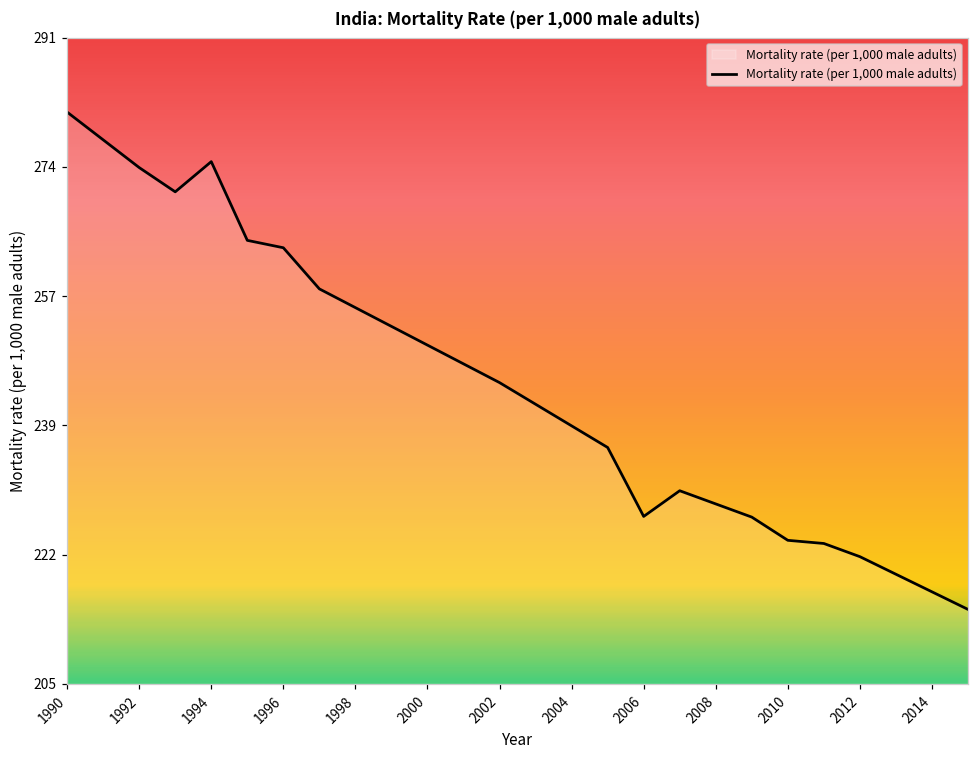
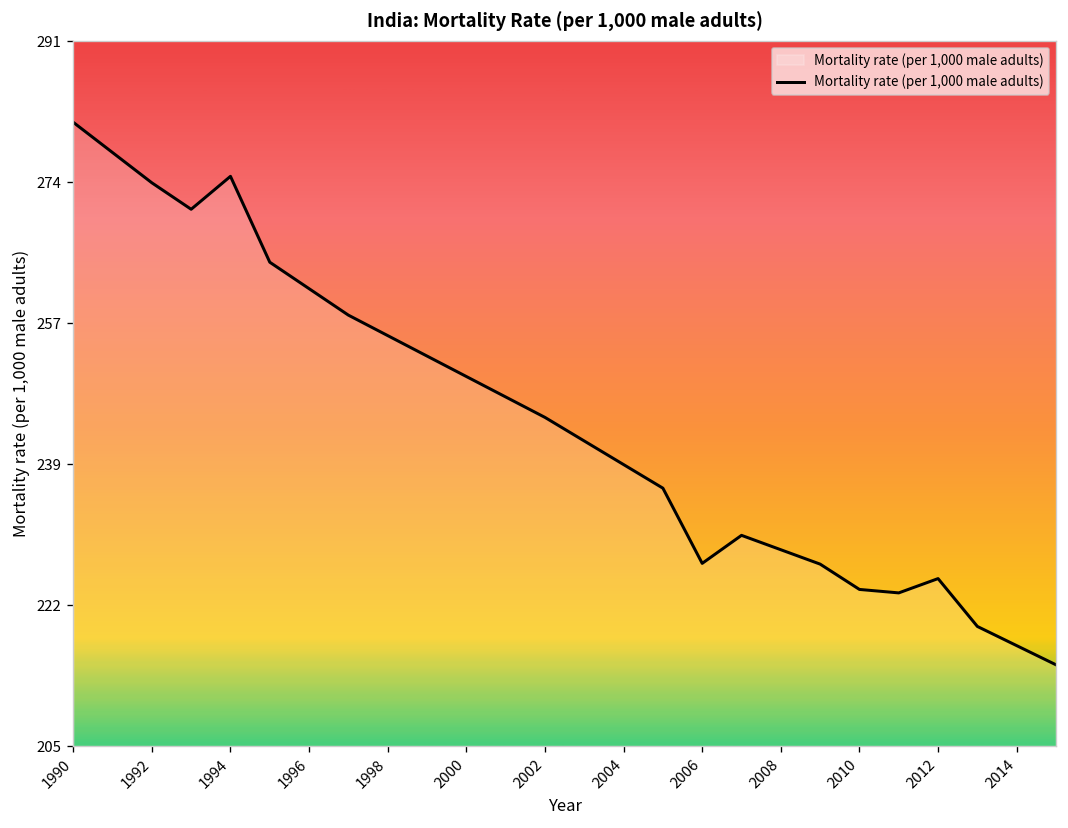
1996: 263 -> 261
2012: 222 -> 225
